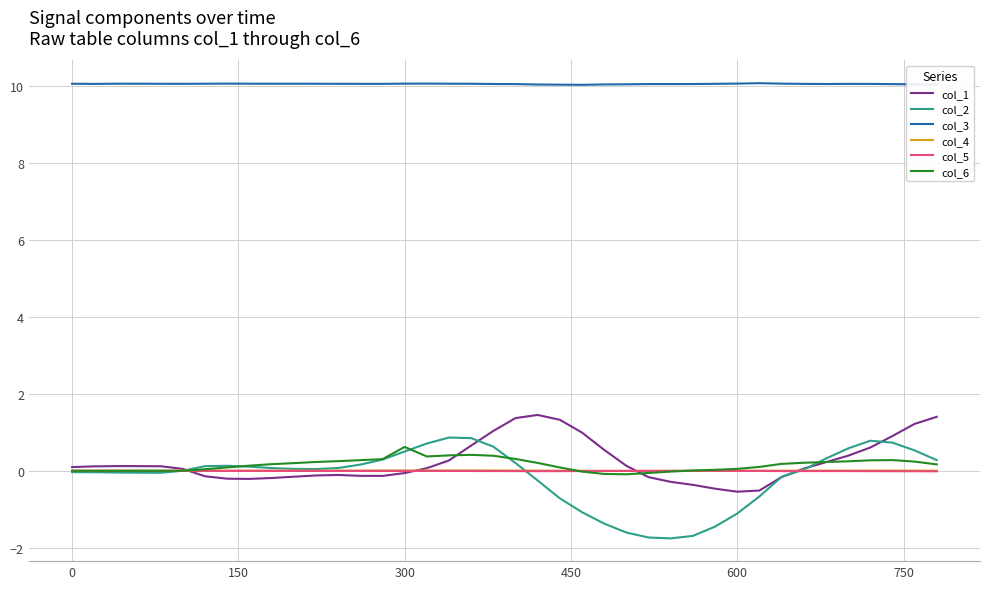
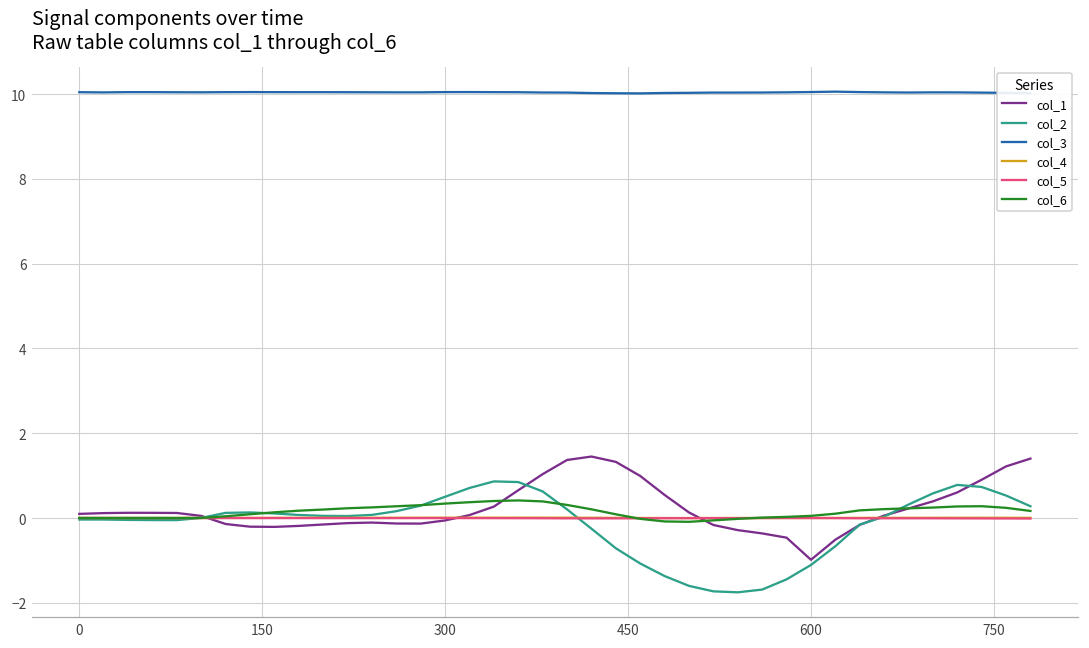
col_6, 300: 0.6 -> 0.3
col_1, 600: -0.5 -> -1.0
